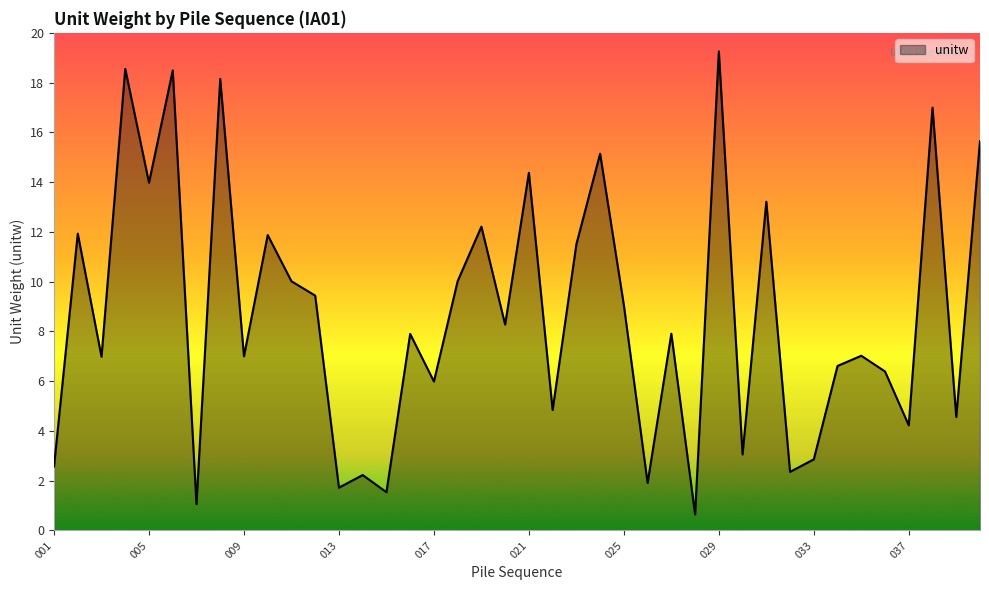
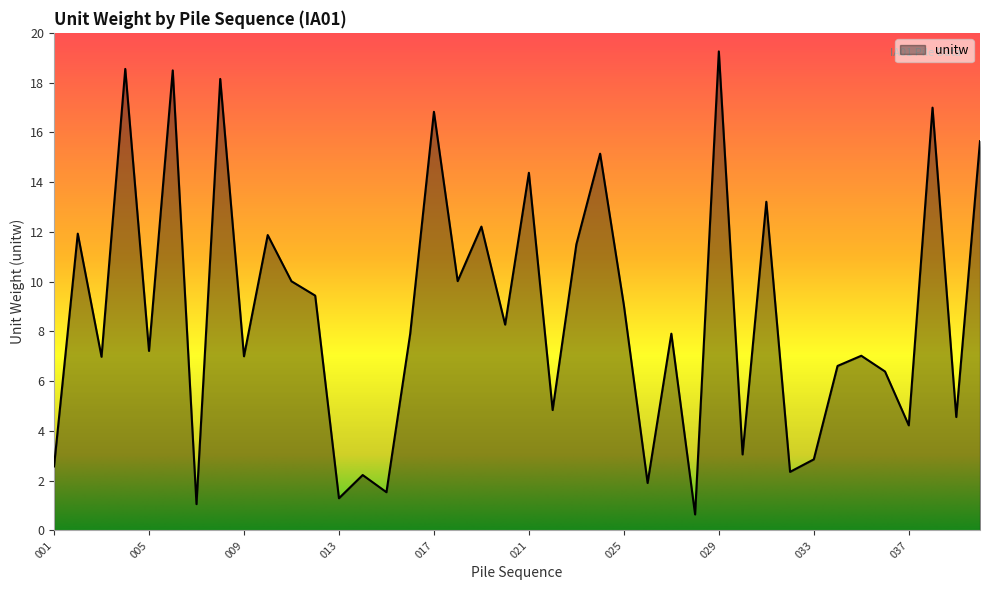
005: 14.0 -> 7.2
013: 1.7 -> 1.3
017: 6.0 -> 16.8
